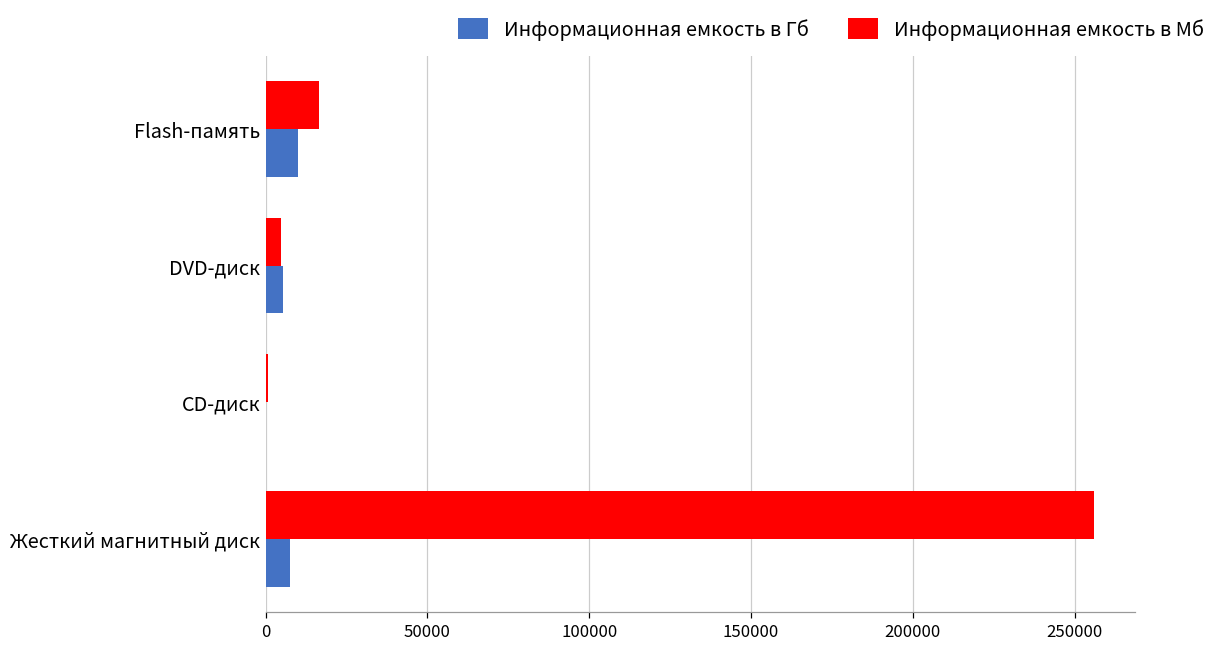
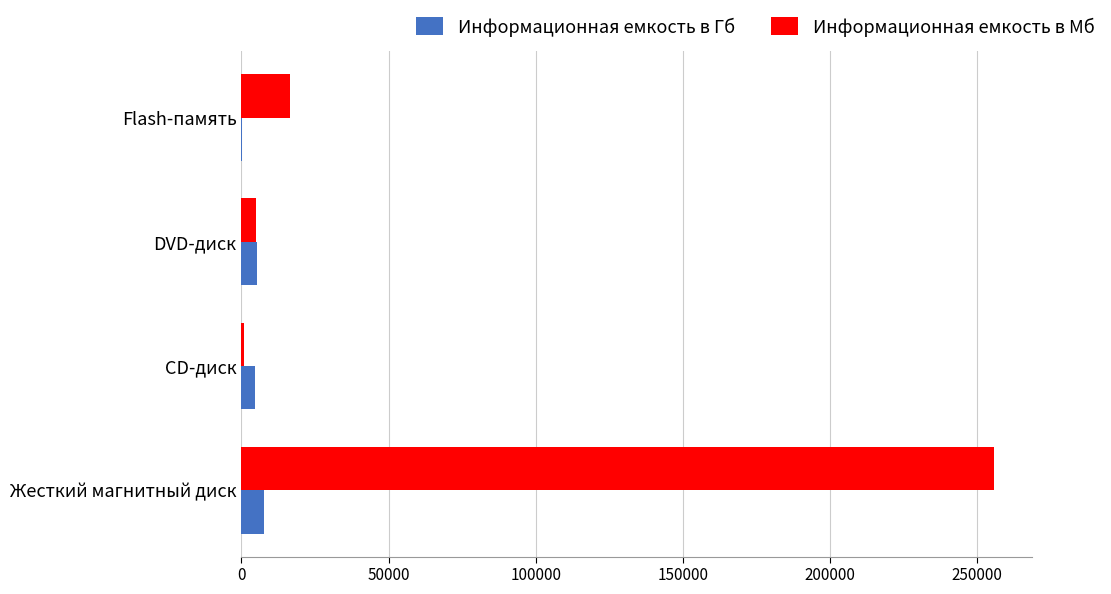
Информационная емкость в Гб, Flash-память: 10000 -> 0
Информационная емкость в Гб, CD-диск: 0 -> 5000
